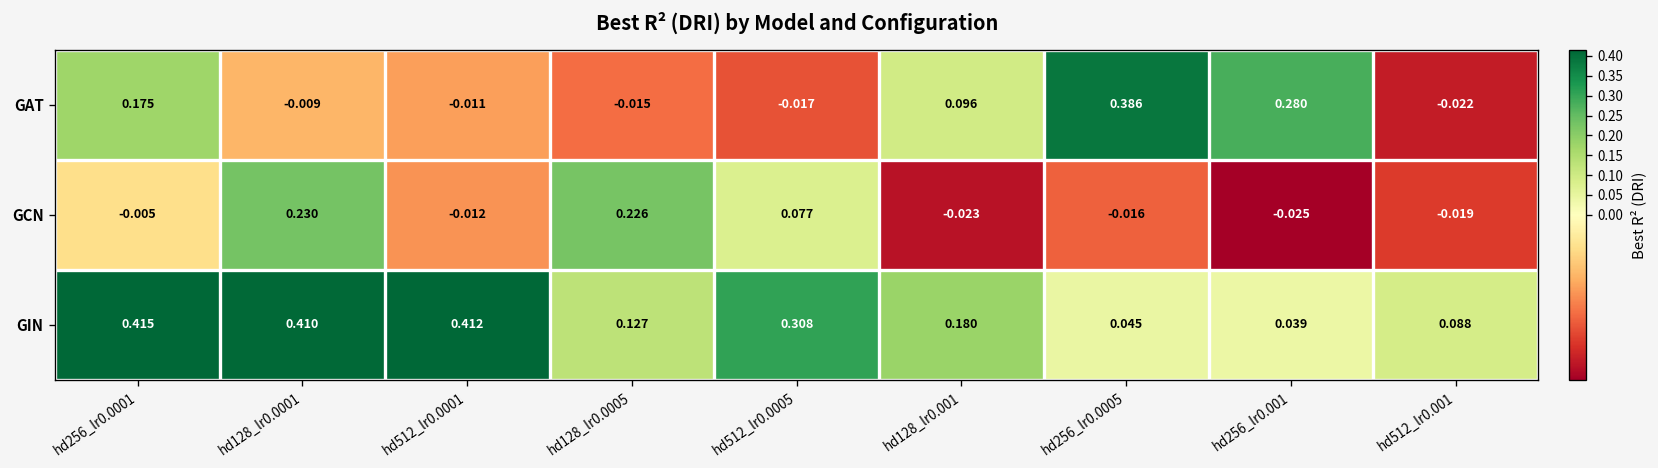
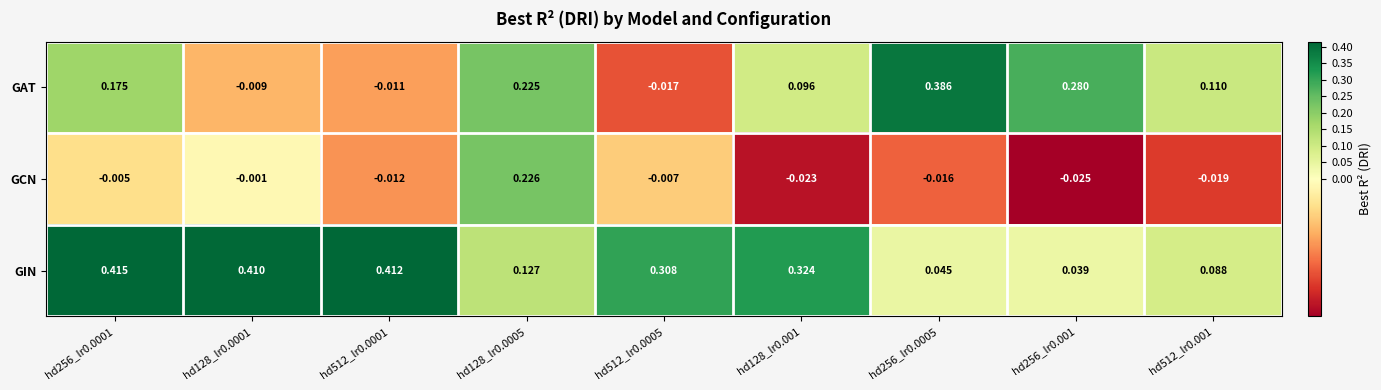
GAT, hd128_lr0.0005: -0.015 -> 0.225
GAT, hd512_lr0.001: -0.022 -> 0.110
GCN, hd128_lr0.0001: 0.230 -> -0.001
GCN, hd512_lr0.0005: 0.077 -> -0.007
GIN, hd128_lr0.001: 0.180 -> 0.324
